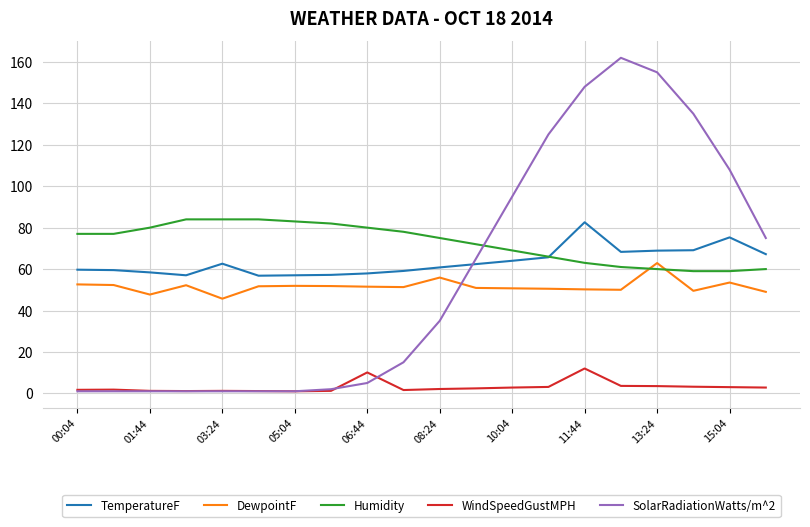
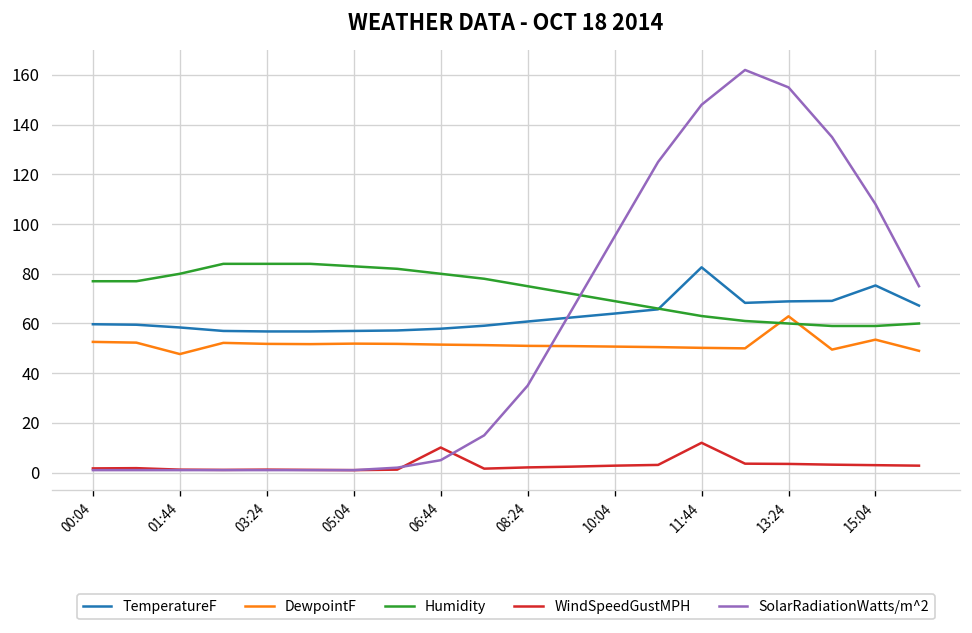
TemperatureF, 03:24: 63 -> 57
DewpointF, 03:24: 46 -> 52
DewpointF, 08:24: 56 -> 51
